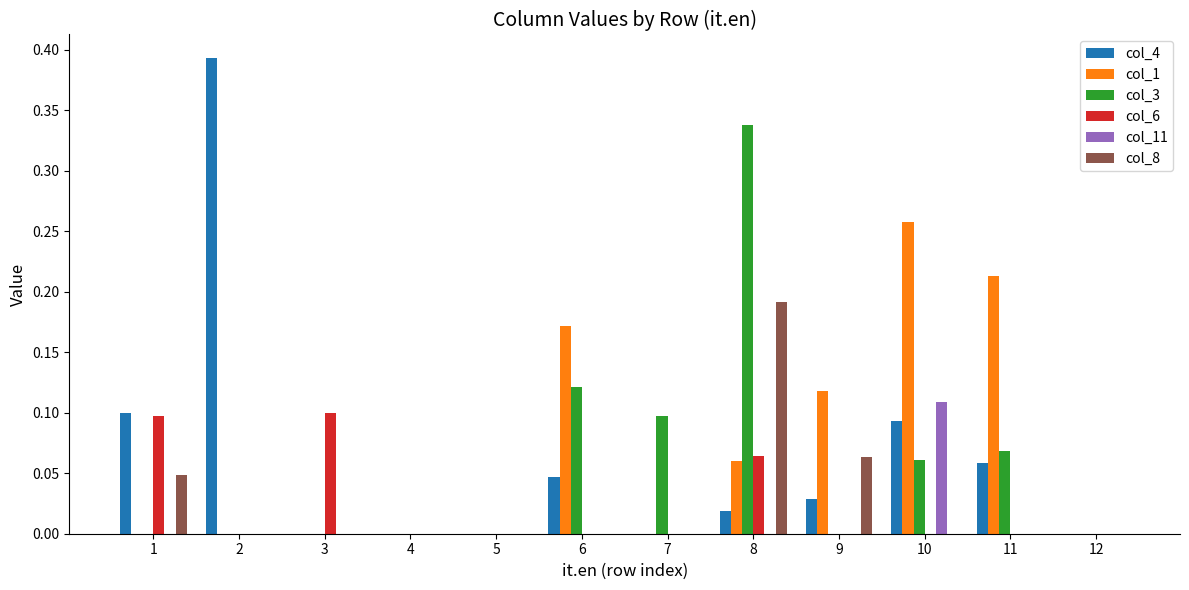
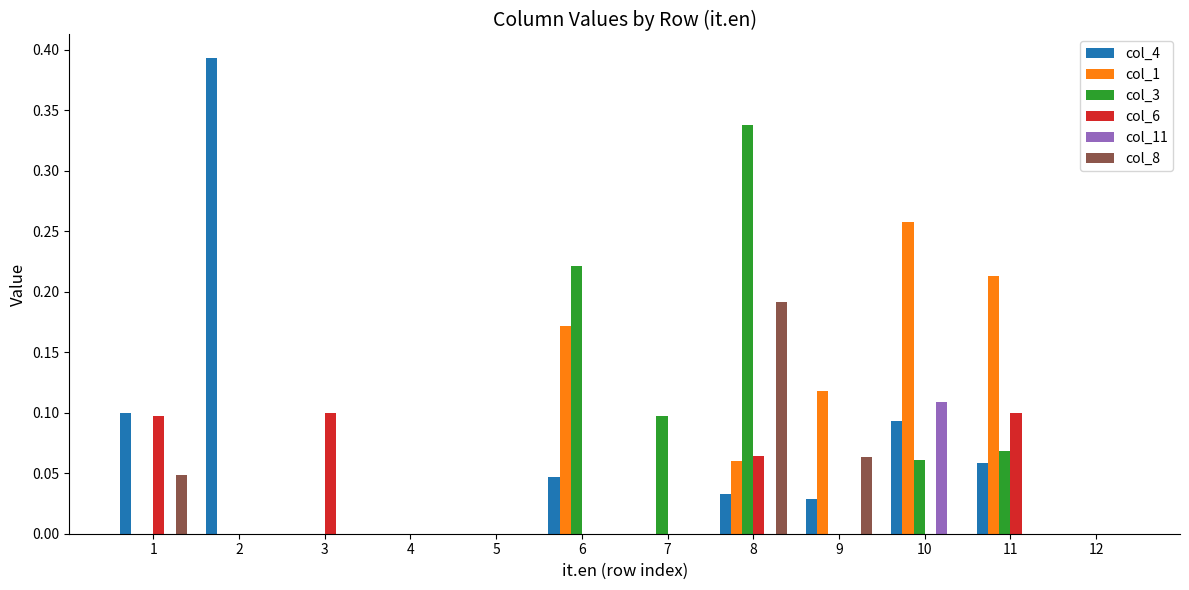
col_3, 6: 0.121 -> 0.221
col_4, 8: 0.019 -> 0.033
col_6, 11: 0.0 -> 0.1
